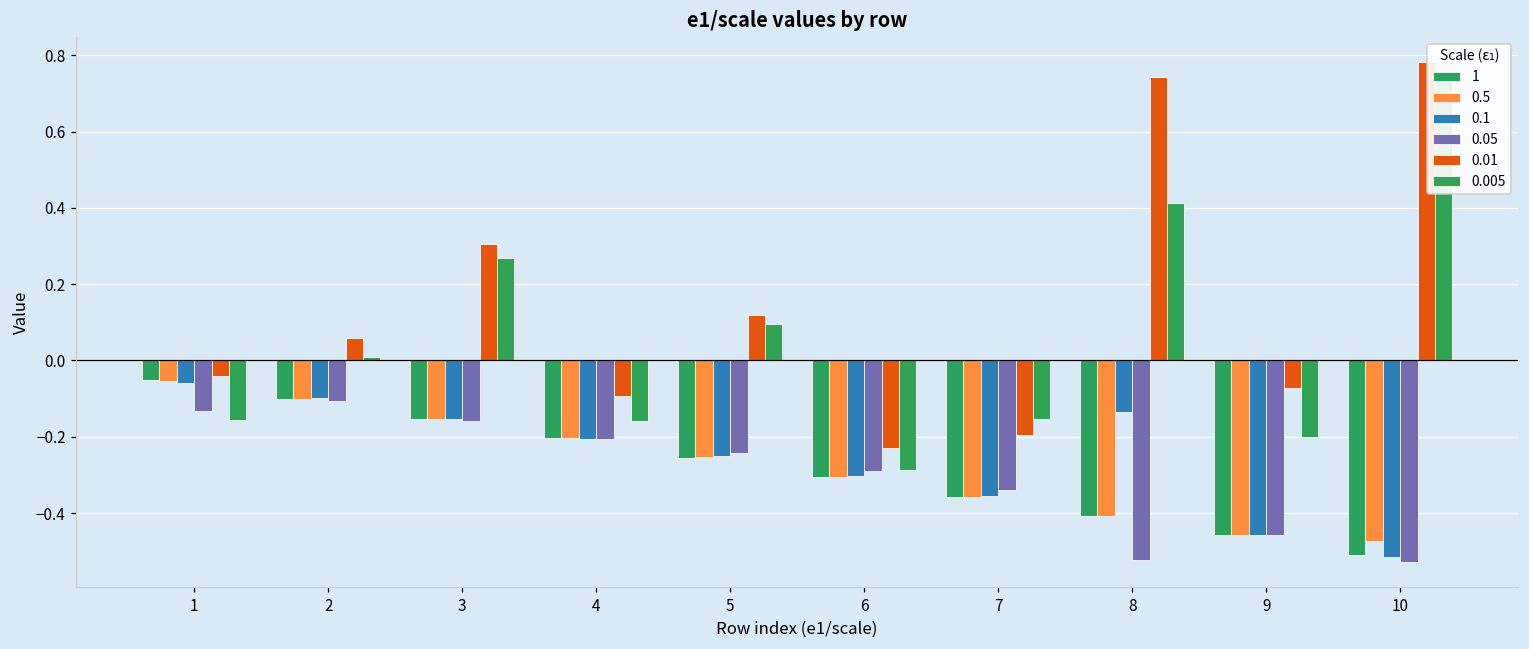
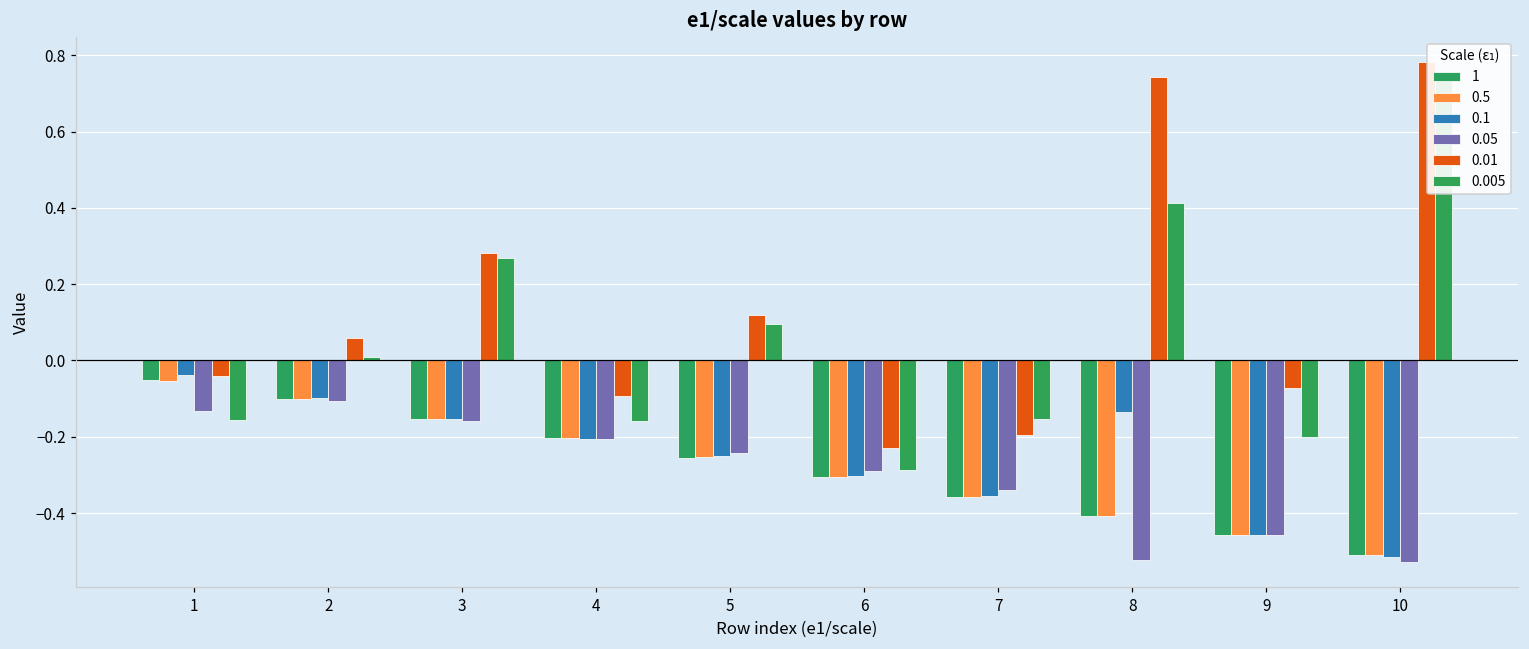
0.1, 1: -0.06 -> -0.04
0.01, 3: 0.30 -> 0.28
0.5, 10: -0.47 -> -0.51
